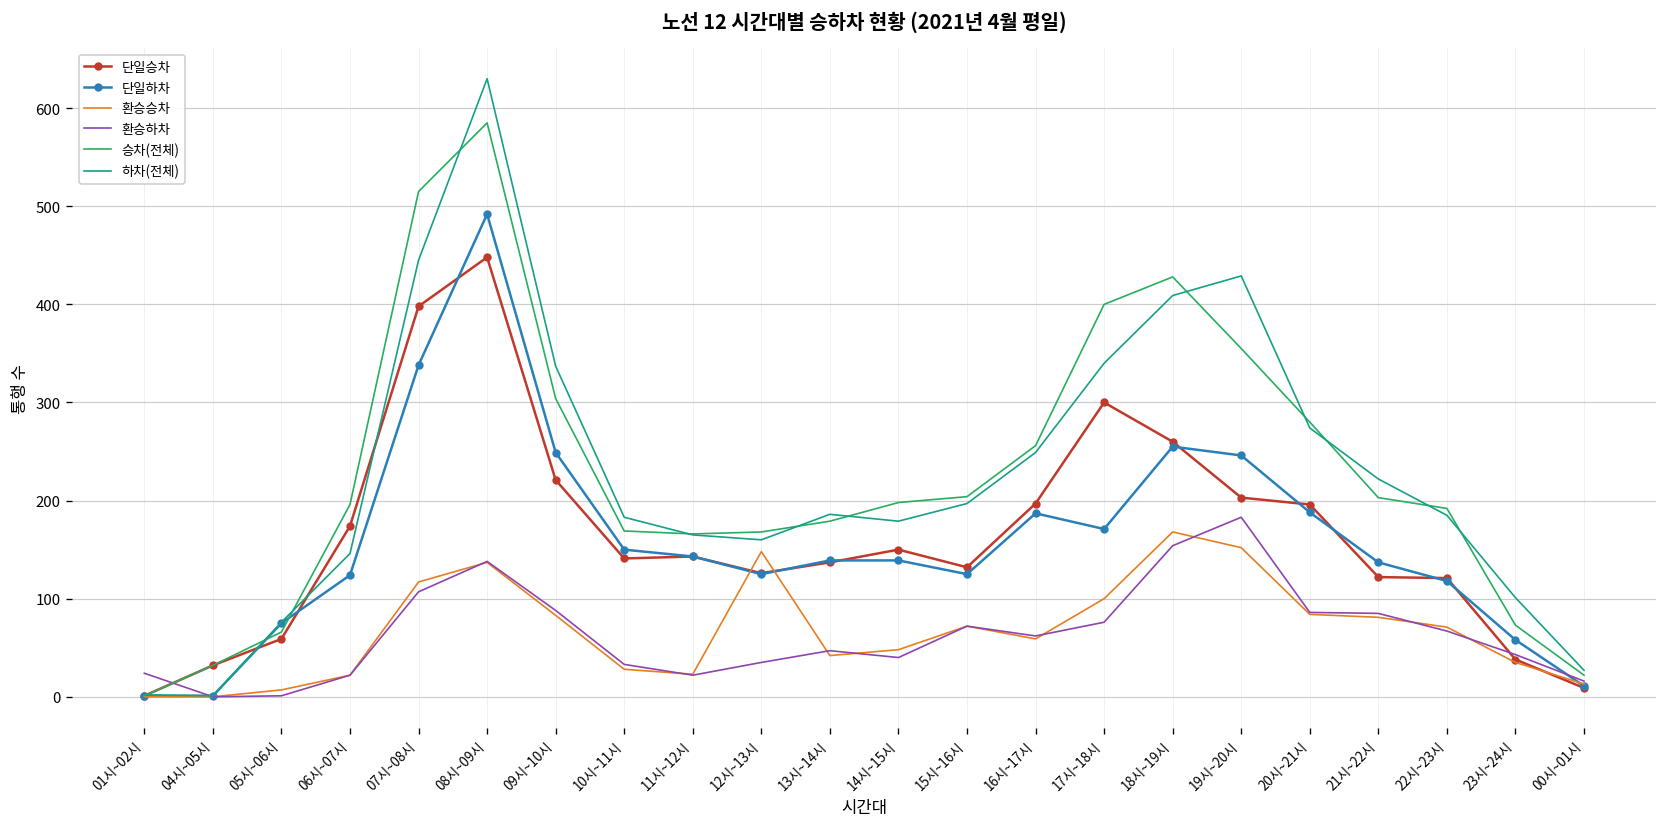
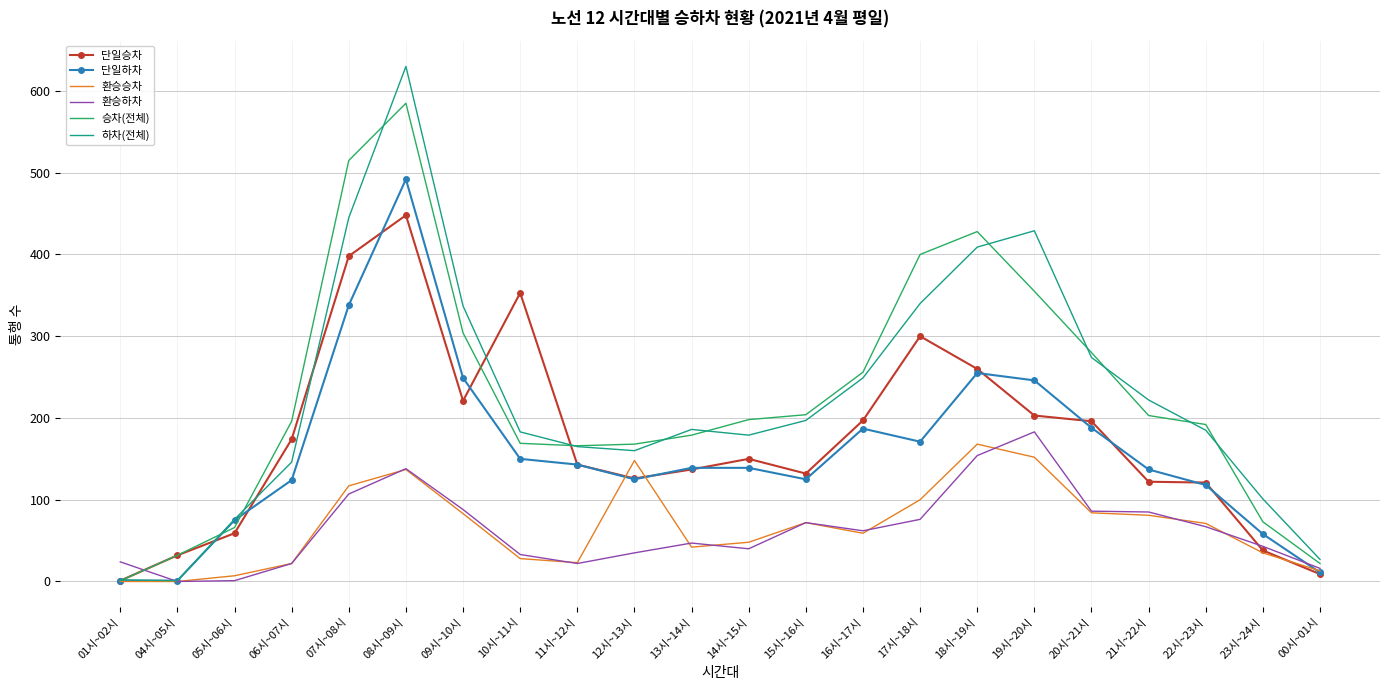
단일승차, 10시~11시: 140 -> 350
